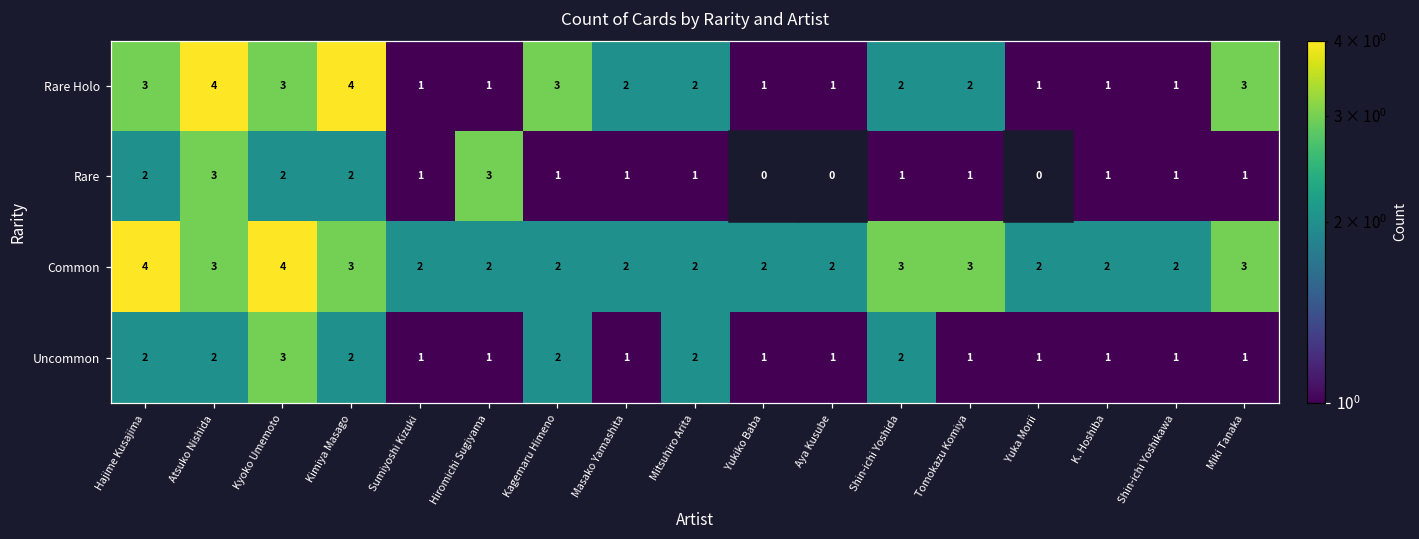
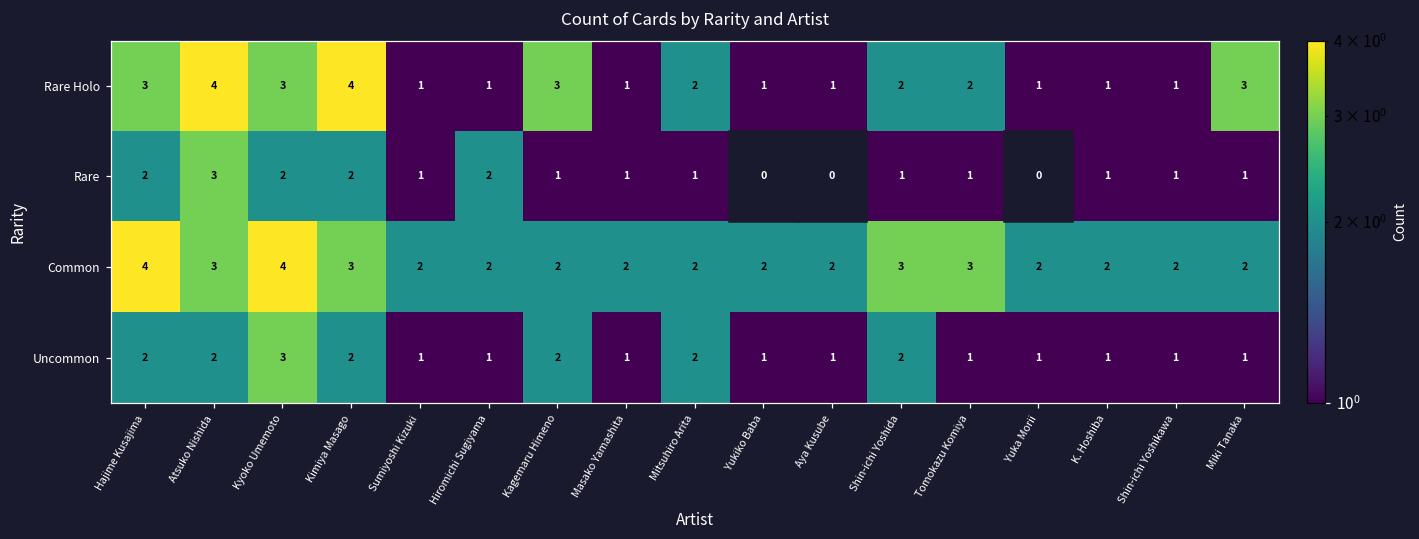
Rare Holo, Masako Yamashita: 2 -> 1
Rare, Hiromichi Sugiyama: 3 -> 2
Common, Miki Tanaka: 3 -> 2
